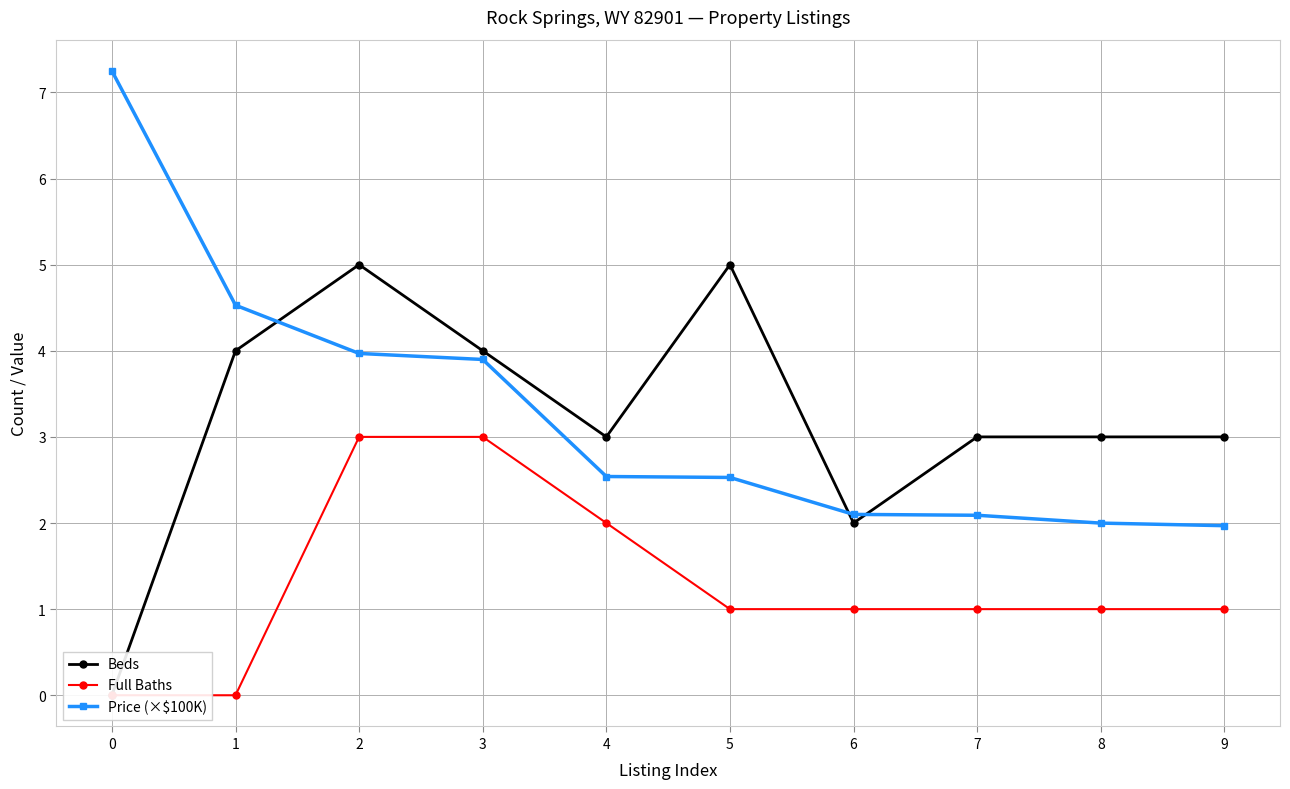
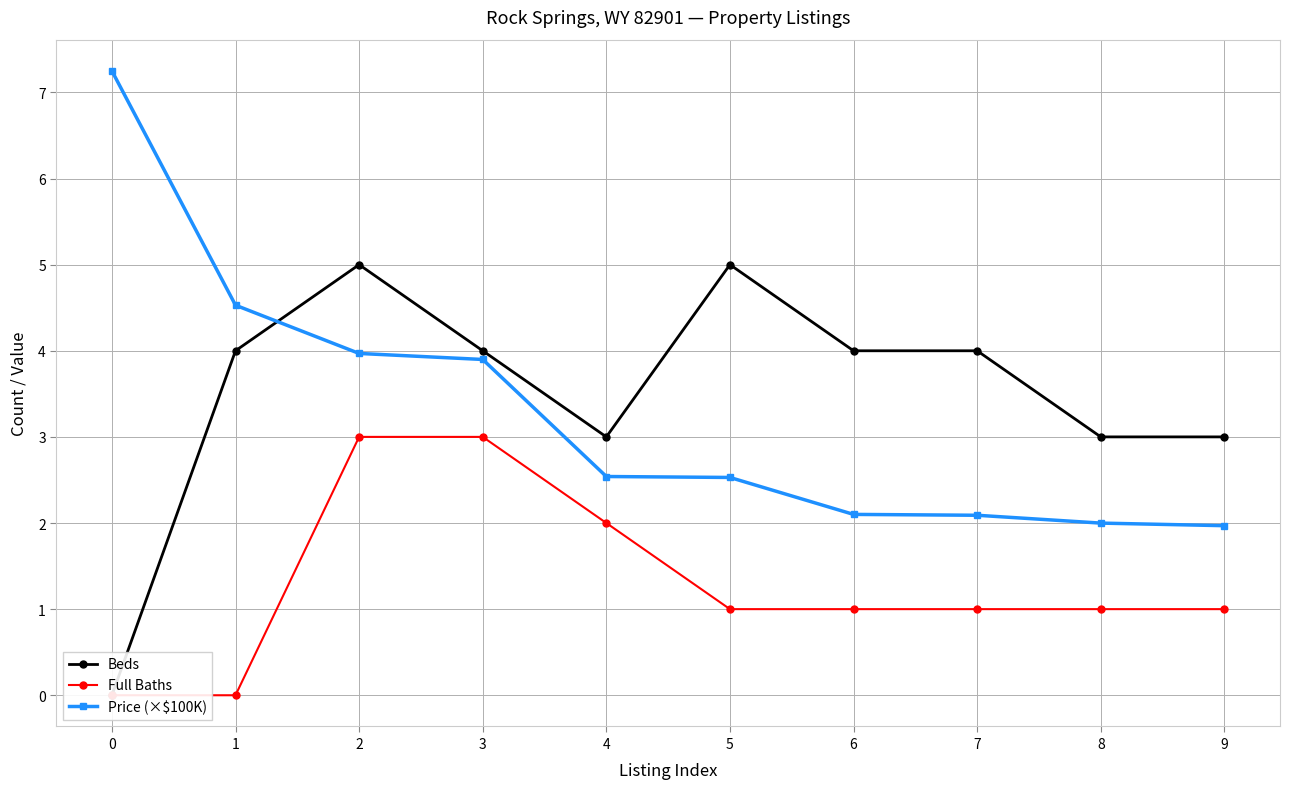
Beds, 6: 2 -> 4
Beds, 7: 3 -> 4
